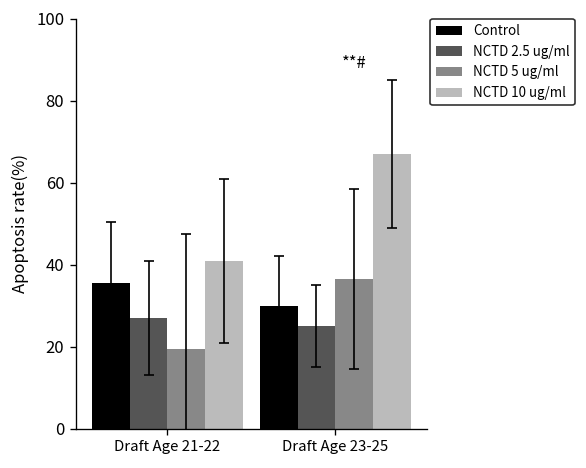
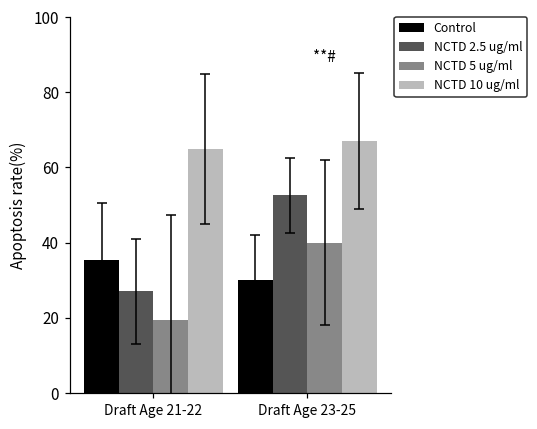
NCTD 10 ug/ml, Draft Age 21-22: 41 -> 65
NCTD 2.5 ug/ml, Draft Age 23-25: 25 -> 53
NCTD 5 ug/ml, Draft Age 23-25: 37 -> 40
